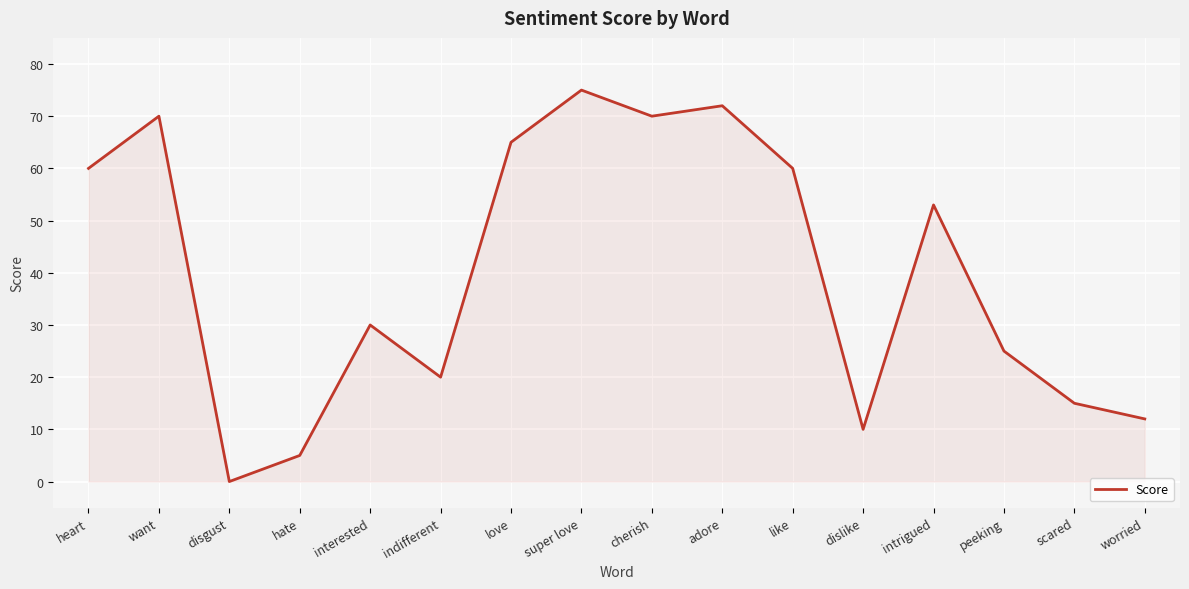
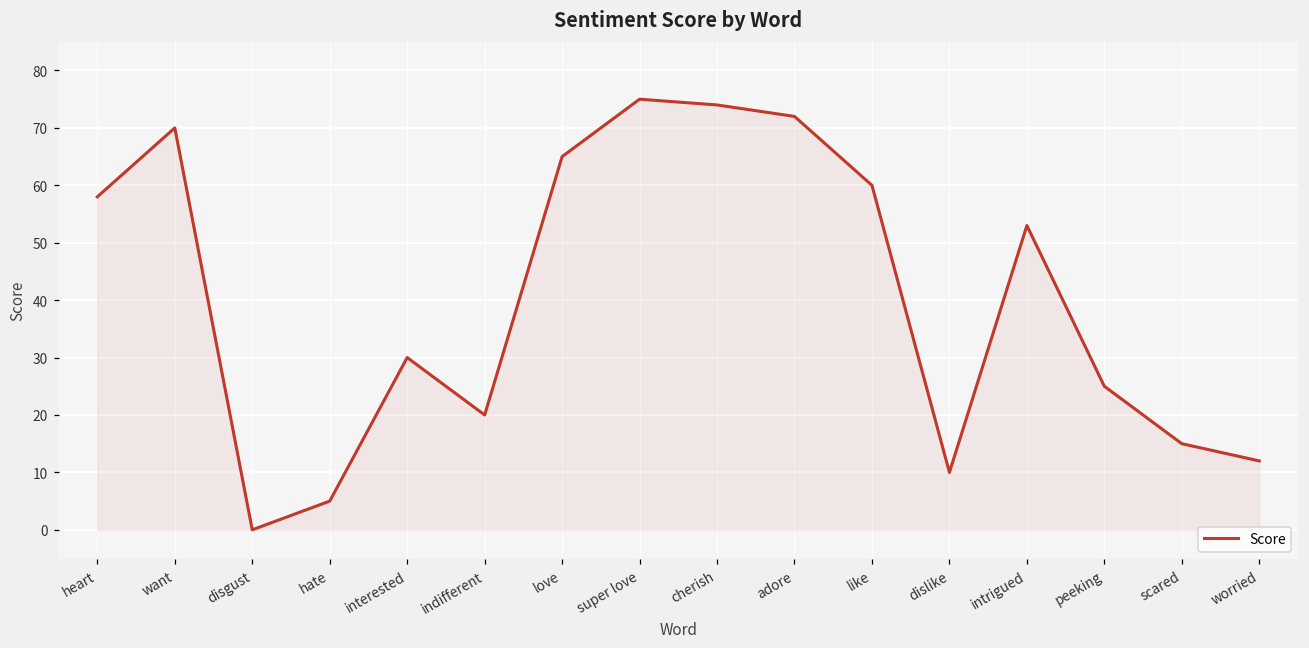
heart: 60 -> 58
cherish: 70 -> 74
